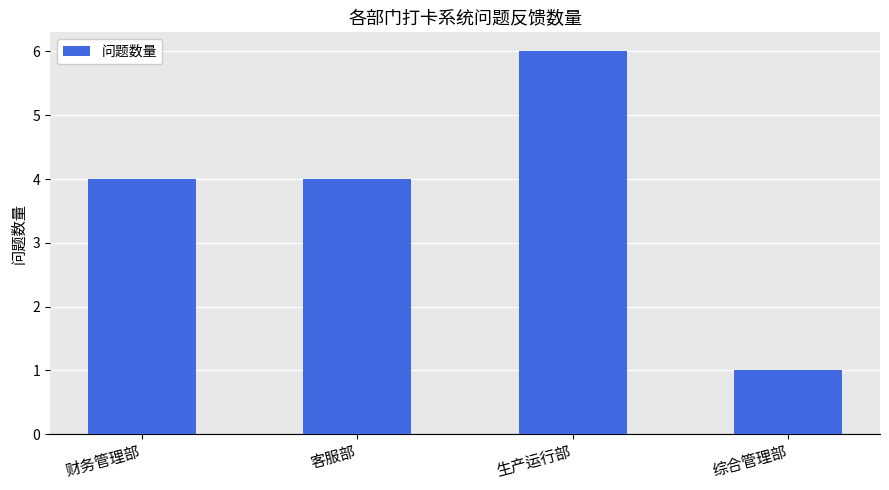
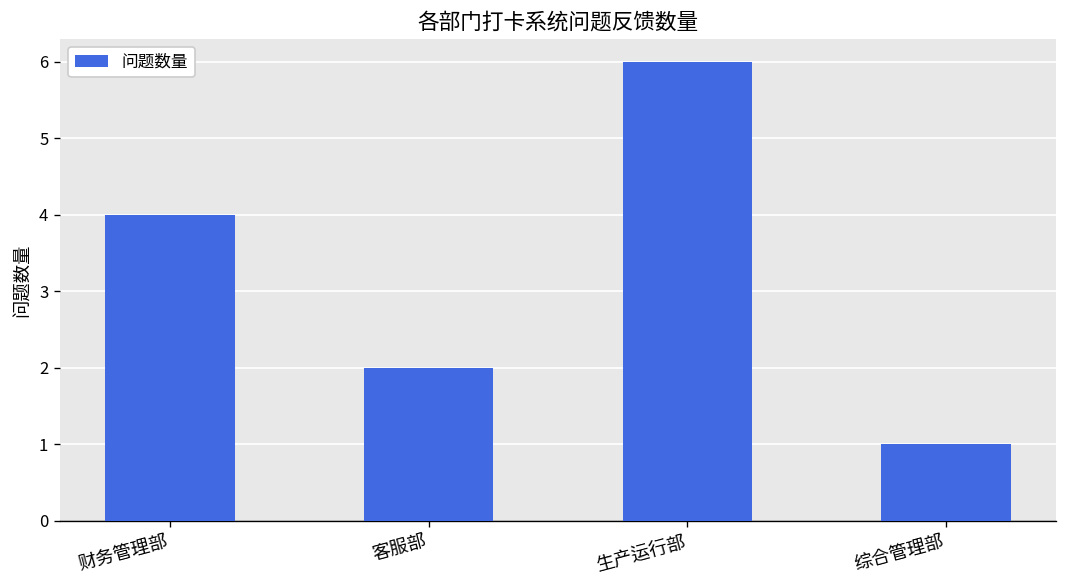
客服部: 4 -> 2
